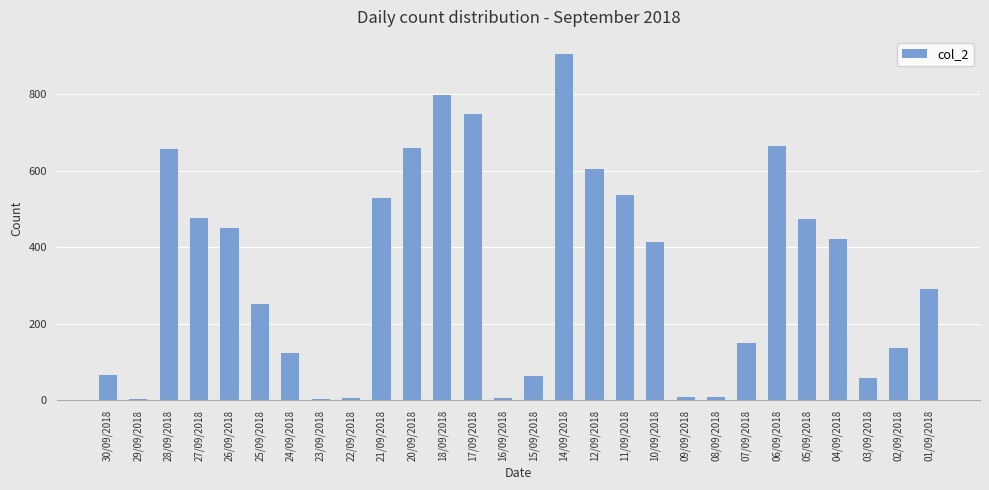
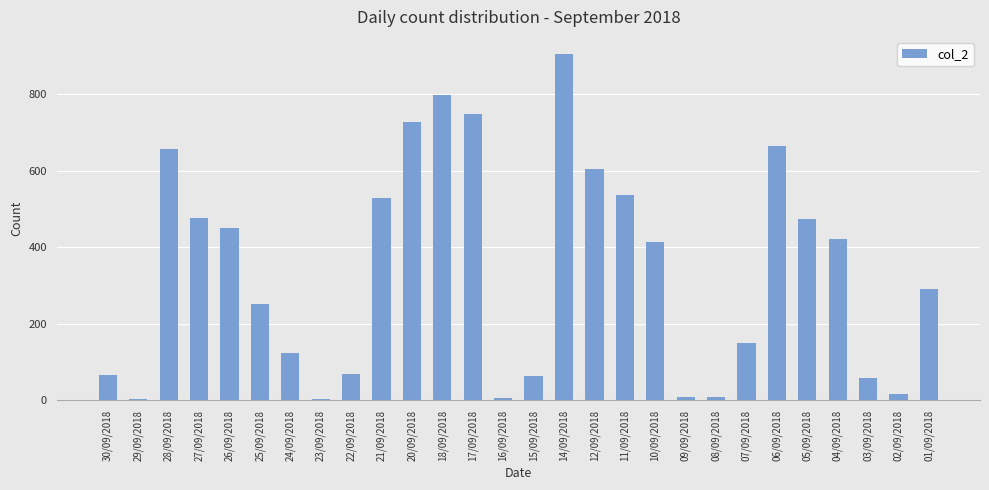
22/09/2018: 10 -> 70
20/09/2018: 660 -> 730
02/09/2018: 140 -> 20
